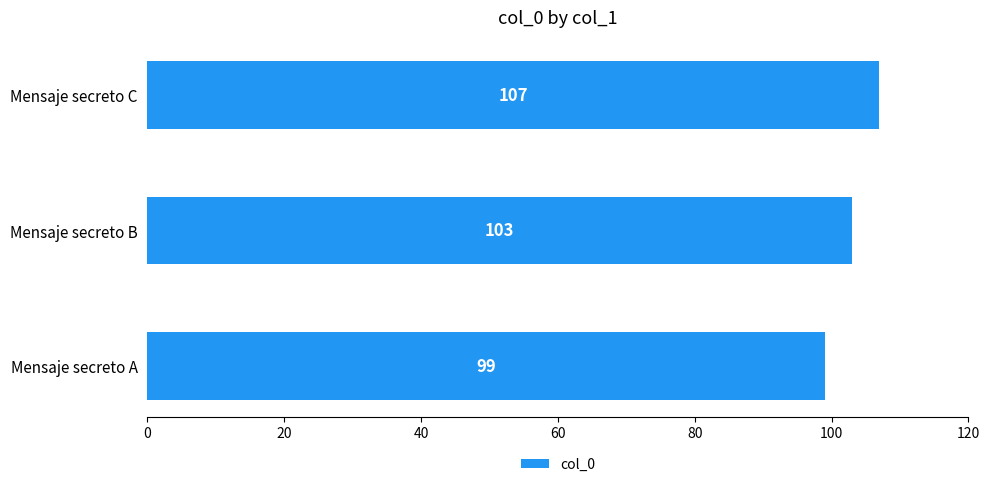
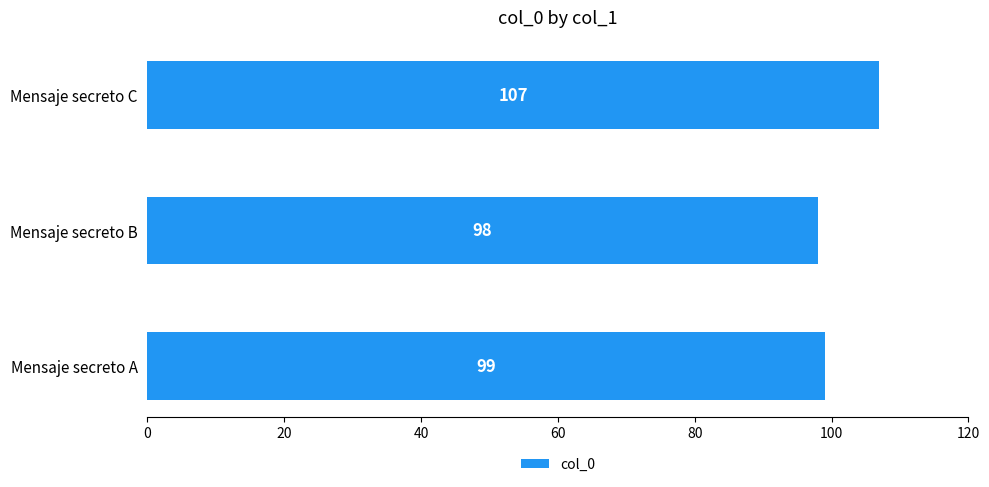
Mensaje secreto B: 103 -> 98
